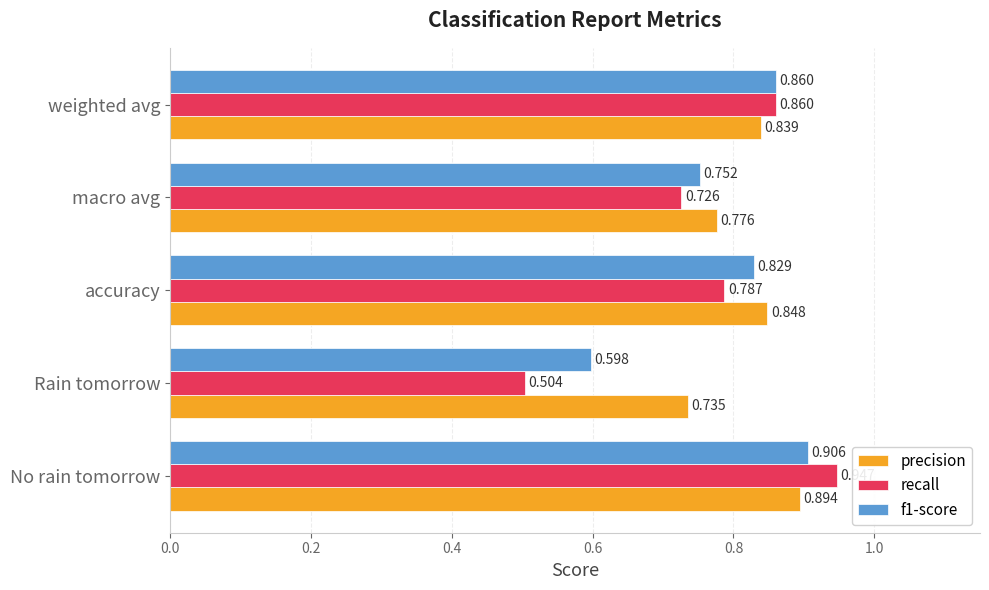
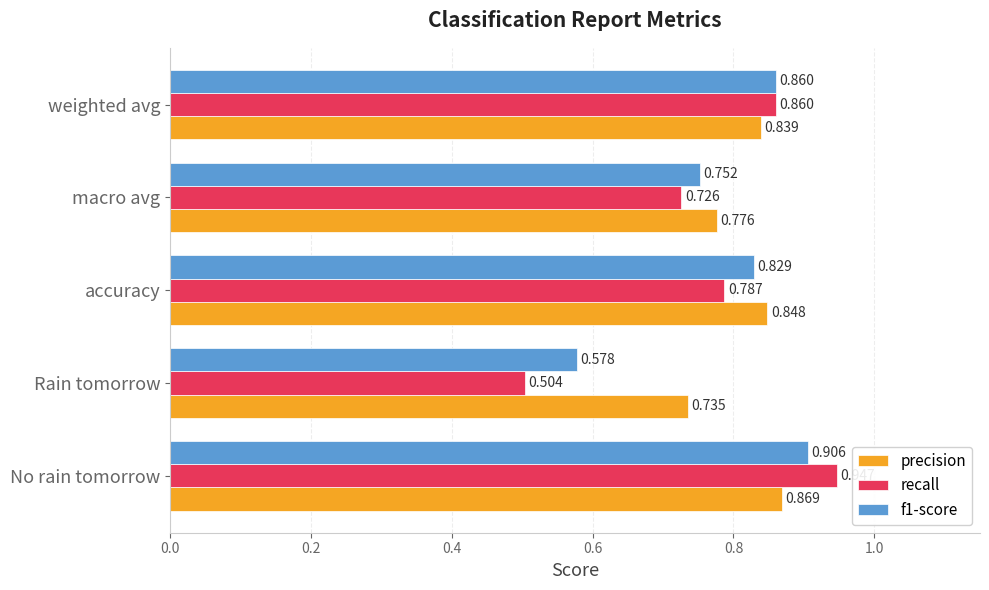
f1-score, Rain tomorrow: 0.598 -> 0.578
precision, No rain tomorrow: 0.894 -> 0.869
